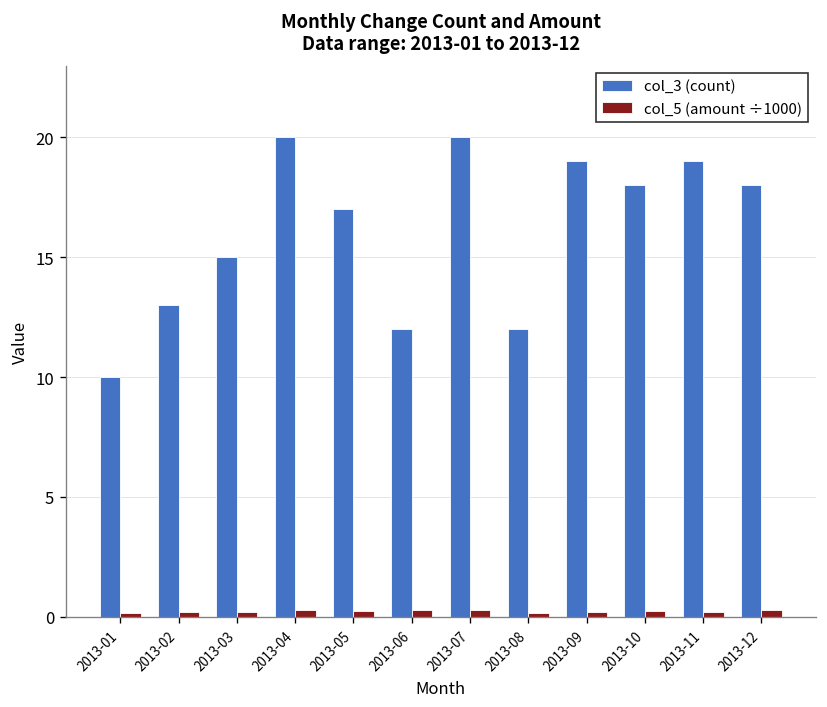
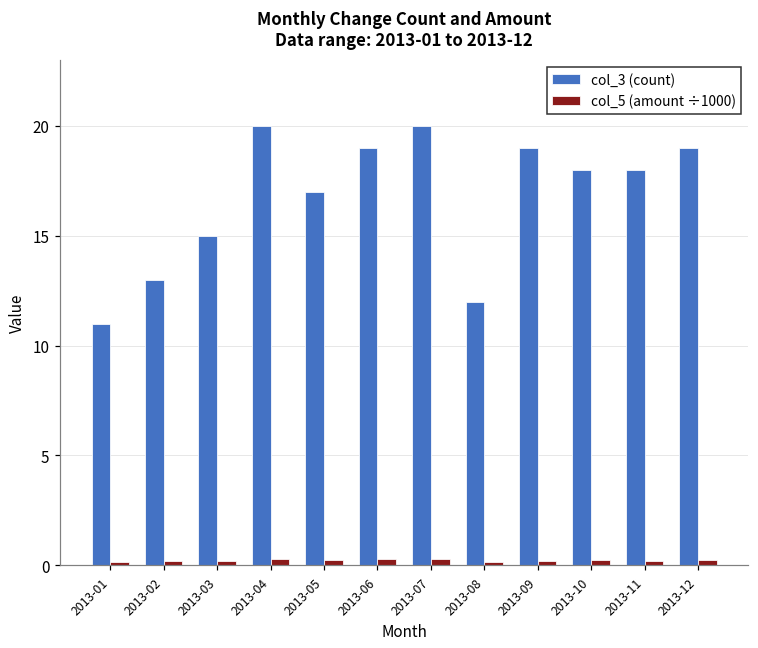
col_3 (count), 2013-01: 10 -> 11
col_3 (count), 2013-06: 12 -> 19
col_3 (count), 2013-11: 19 -> 18
col_3 (count), 2013-12: 18 -> 19
